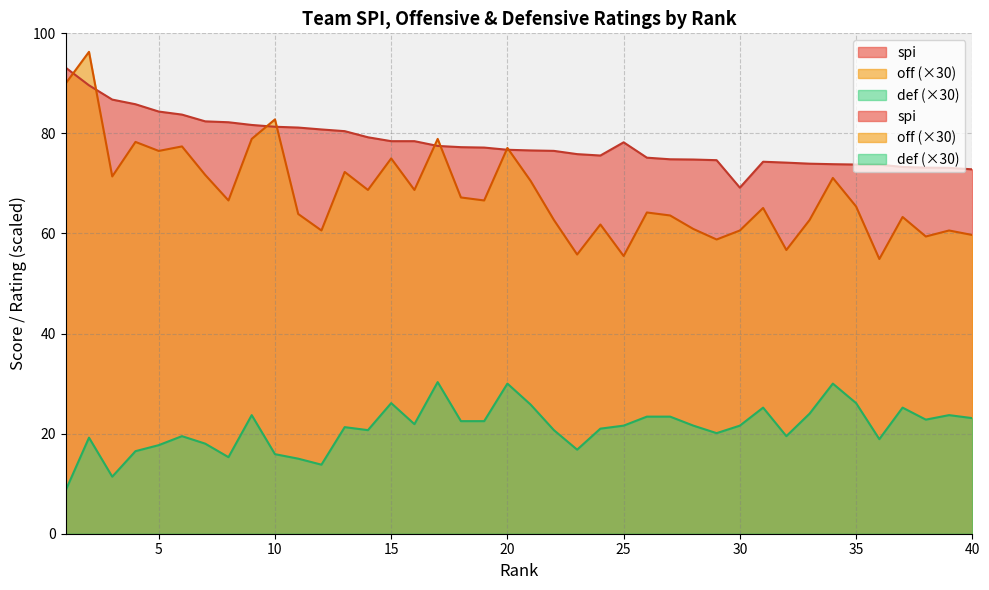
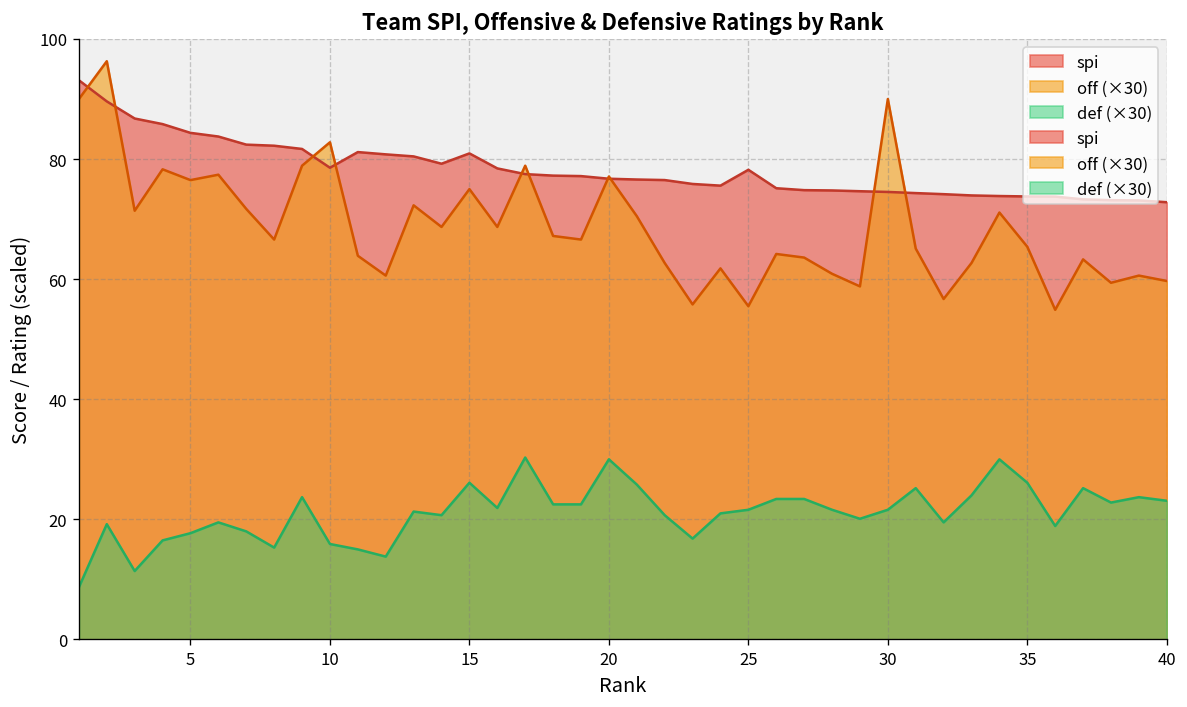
spi, 10: 81 -> 79
spi, 15: 78 -> 81
spi, 30: 69 -> 75
off (×30), 30: 61 -> 90
